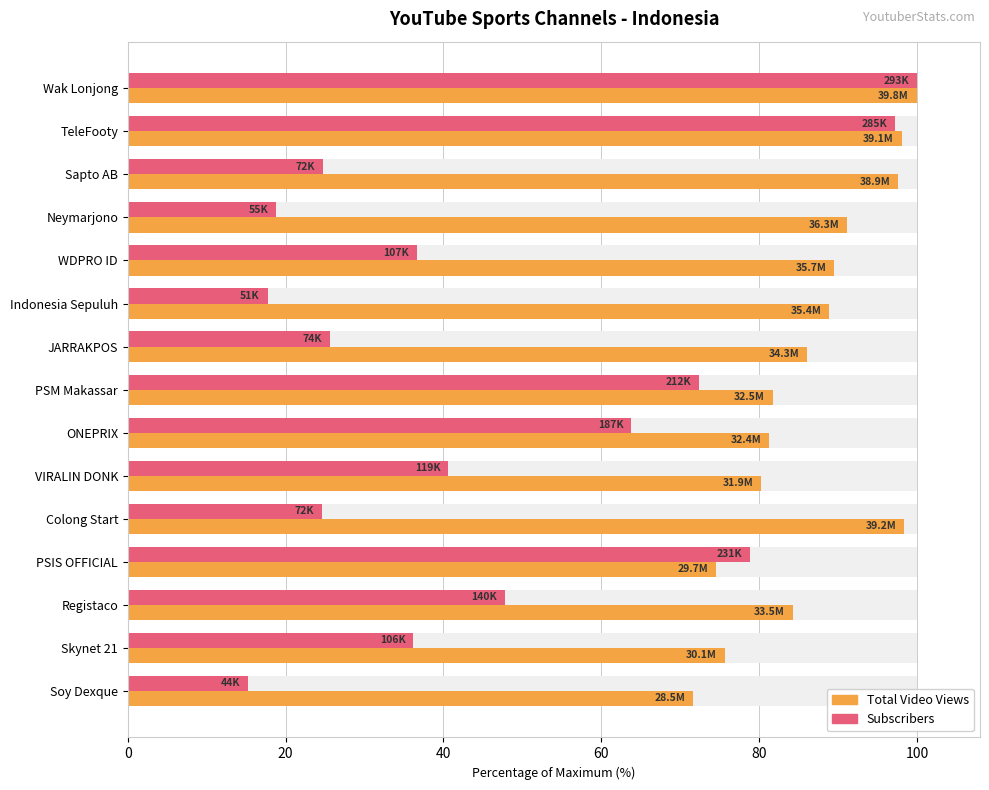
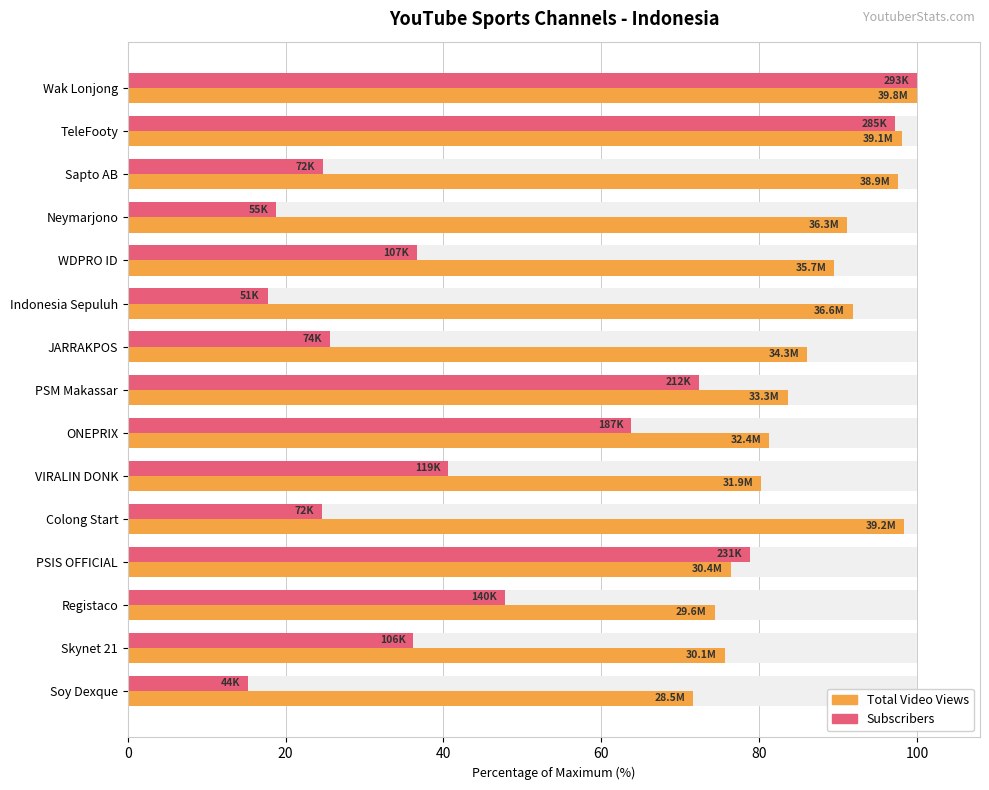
Total Video Views, Indonesia Sepuluh: 35.4M -> 36.6M
Total Video Views, PSM Makassar: 32.5M -> 33.3M
Total Video Views, PSIS OFFICIAL: 29.7M -> 30.4M
Total Video Views, Registaco: 33.5M -> 29.6M
